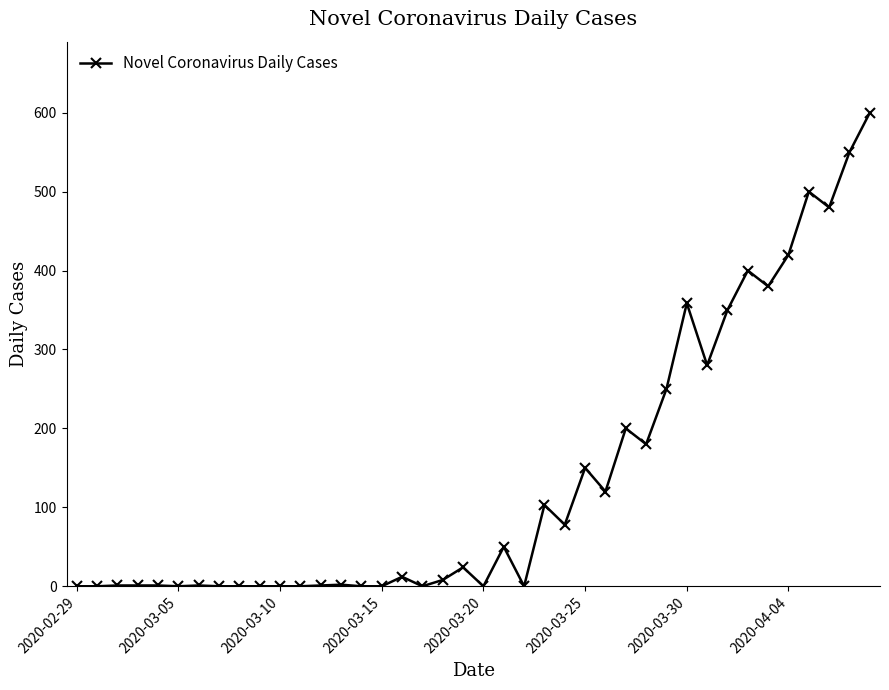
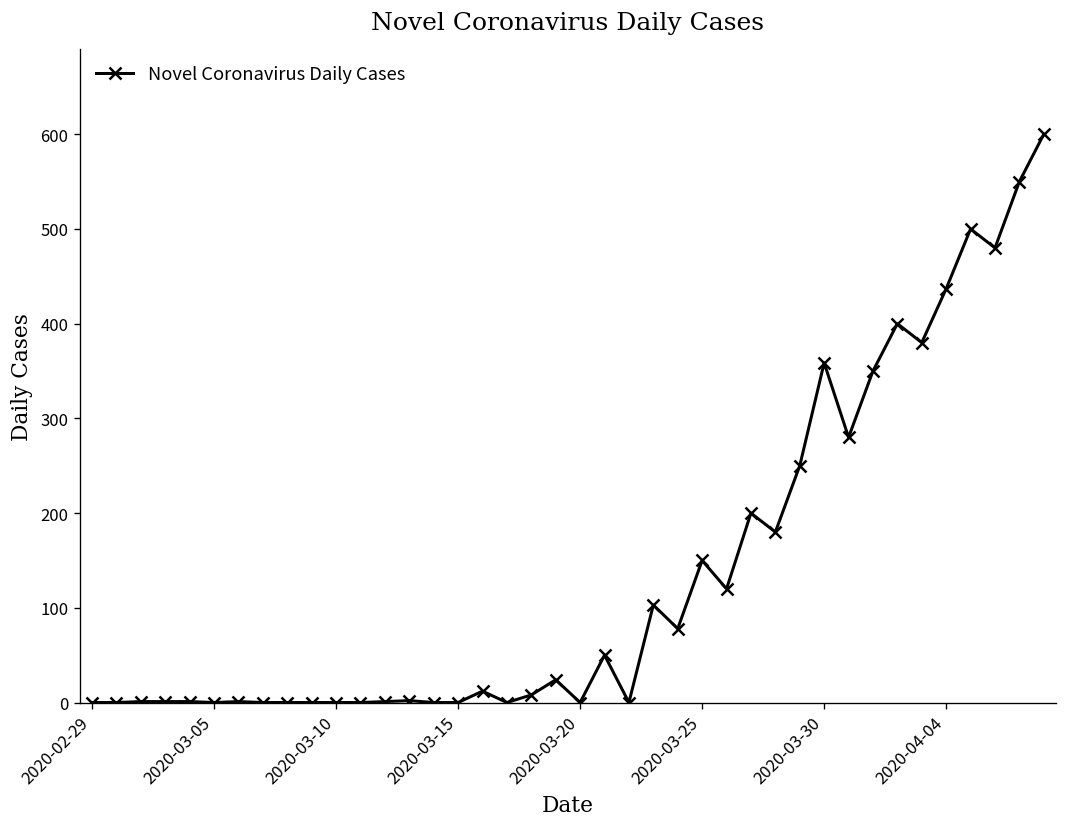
2020-04-04: 420 -> 440
